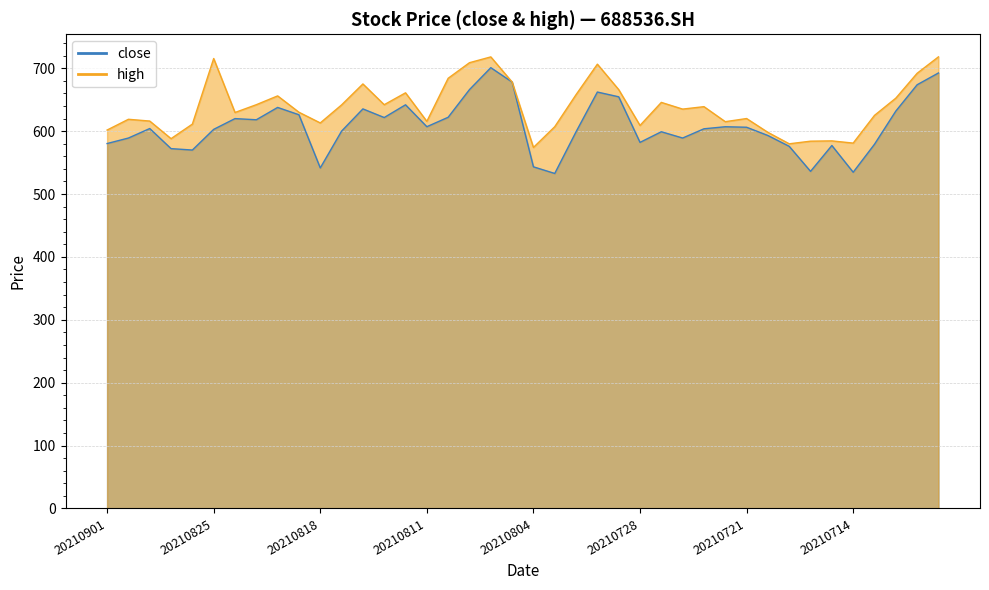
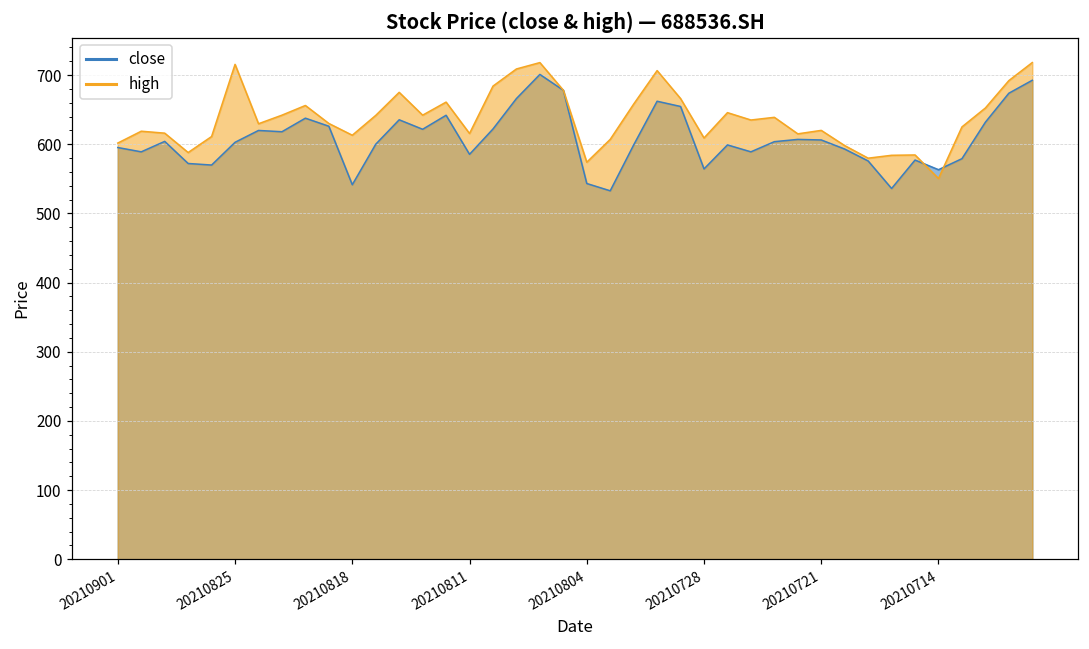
close, 20210901: 580 -> 600
close, 20210811: 610 -> 590
close, 20210728: 580 -> 560
close, 20210714: 530 -> 560
high, 20210714: 580 -> 550
